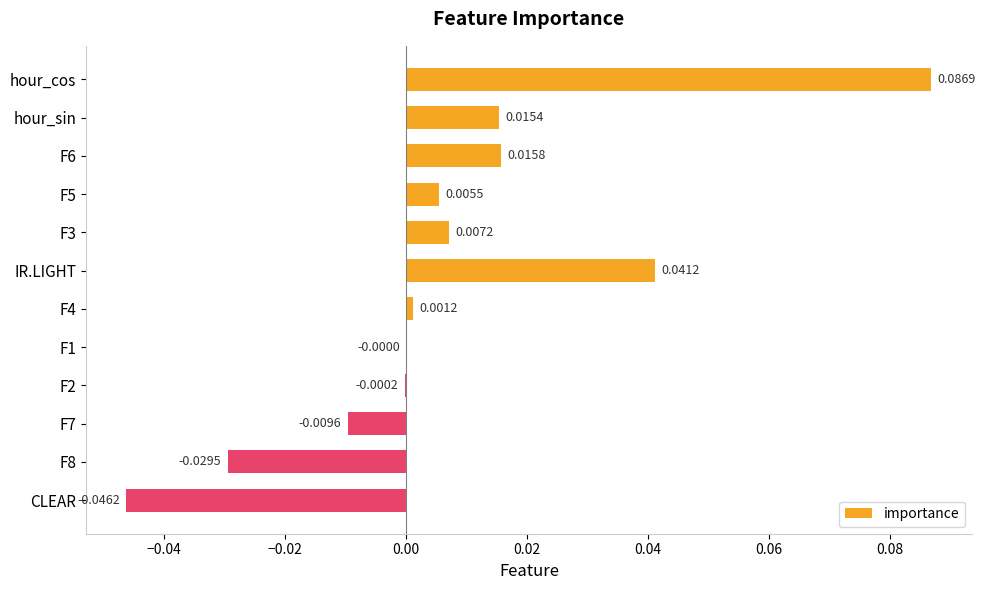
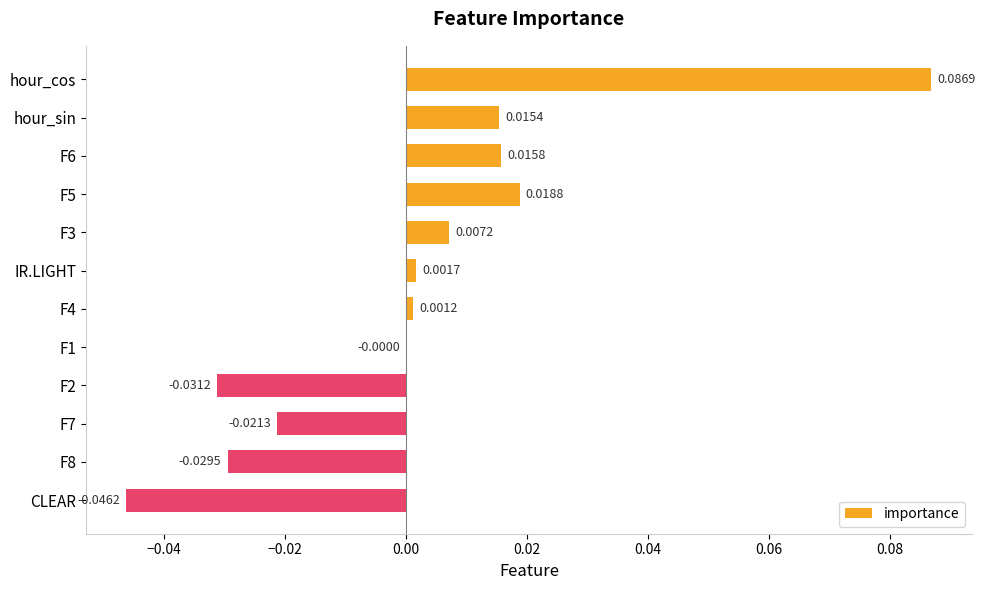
F5: 0.0055 -> 0.0188
IR.LIGHT: 0.0412 -> 0.0017
F2: -0.0002 -> -0.0312
F7: -0.0096 -> -0.0213
